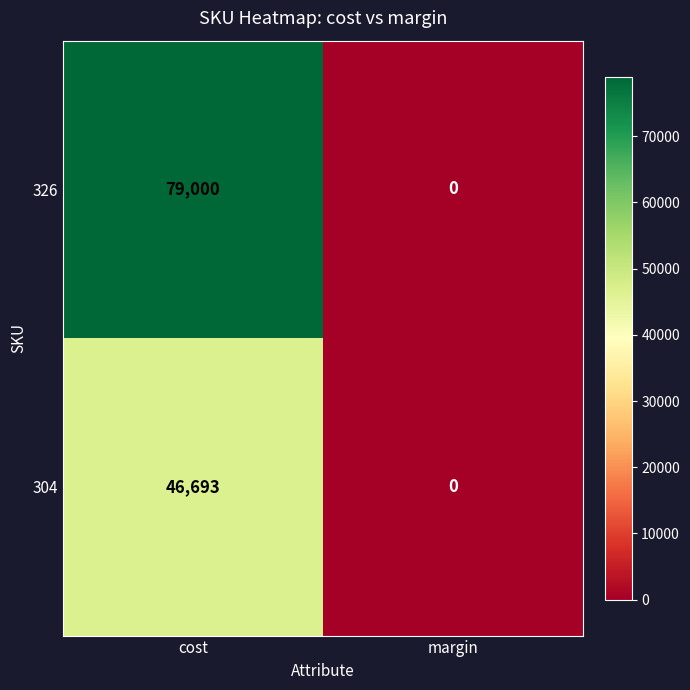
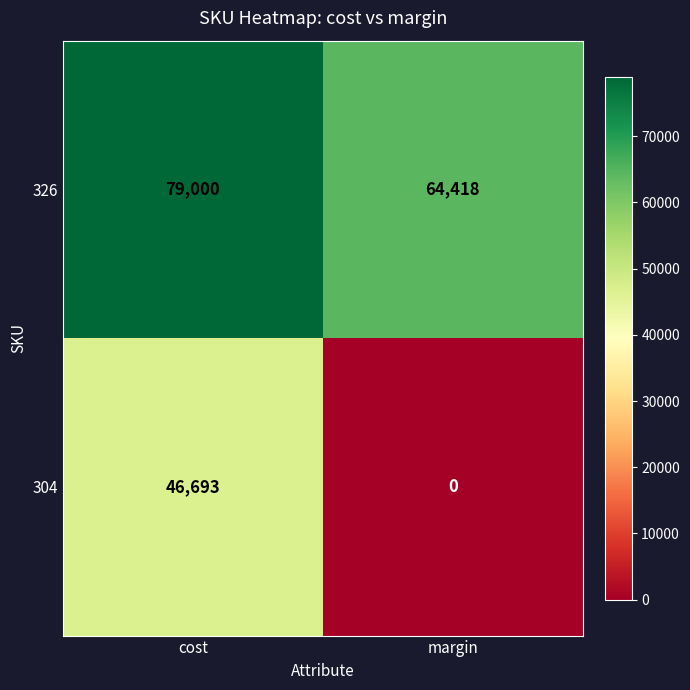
326, margin: 0 -> 64,418
